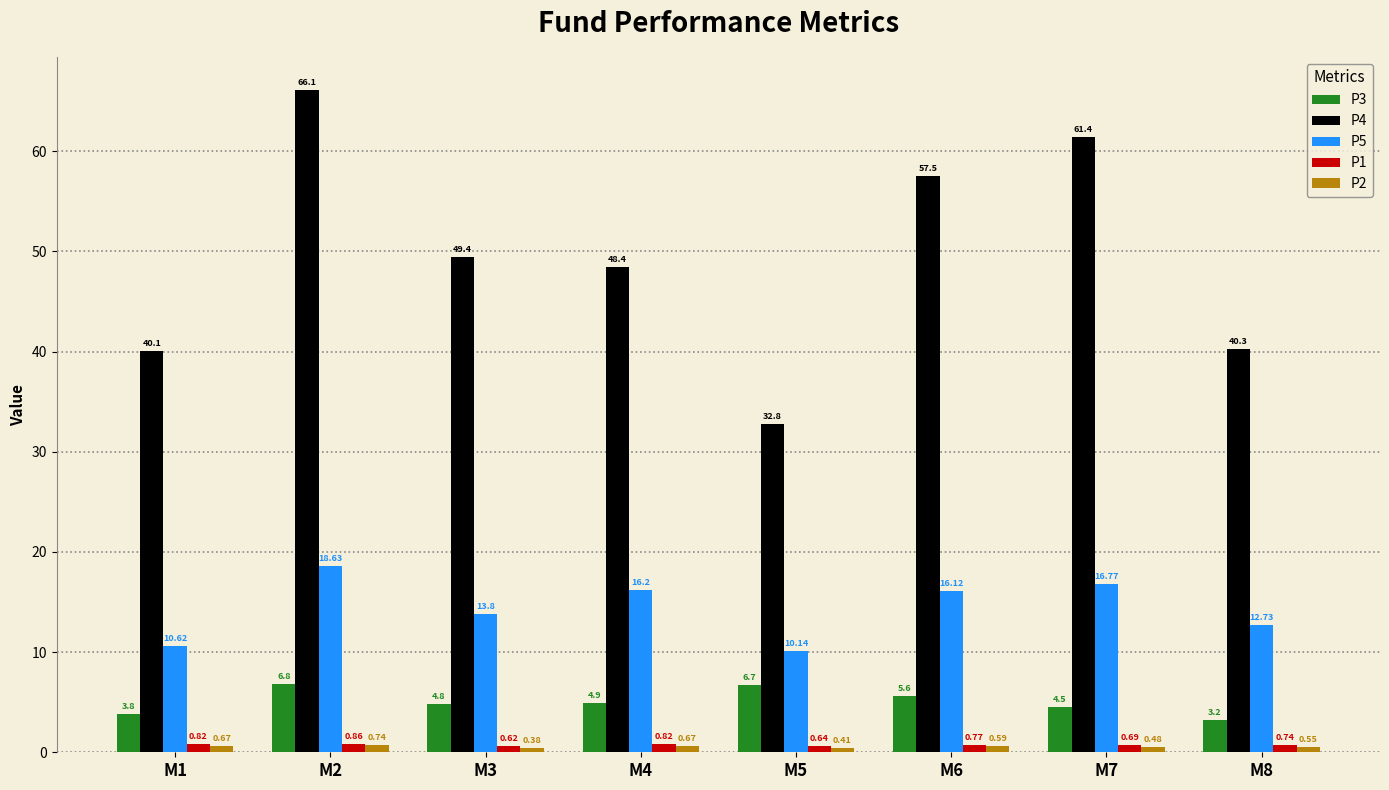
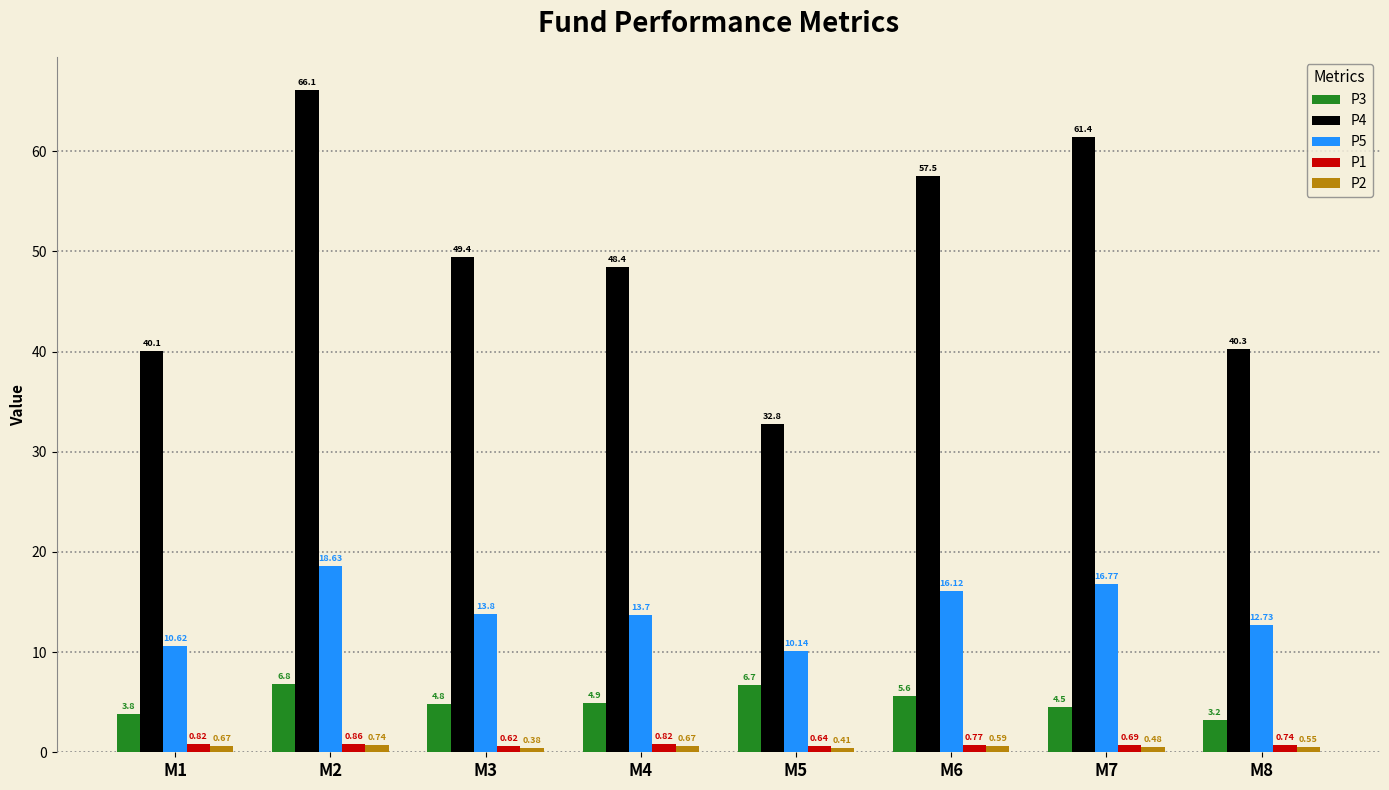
P5, M4: 16.2 -> 13.7
